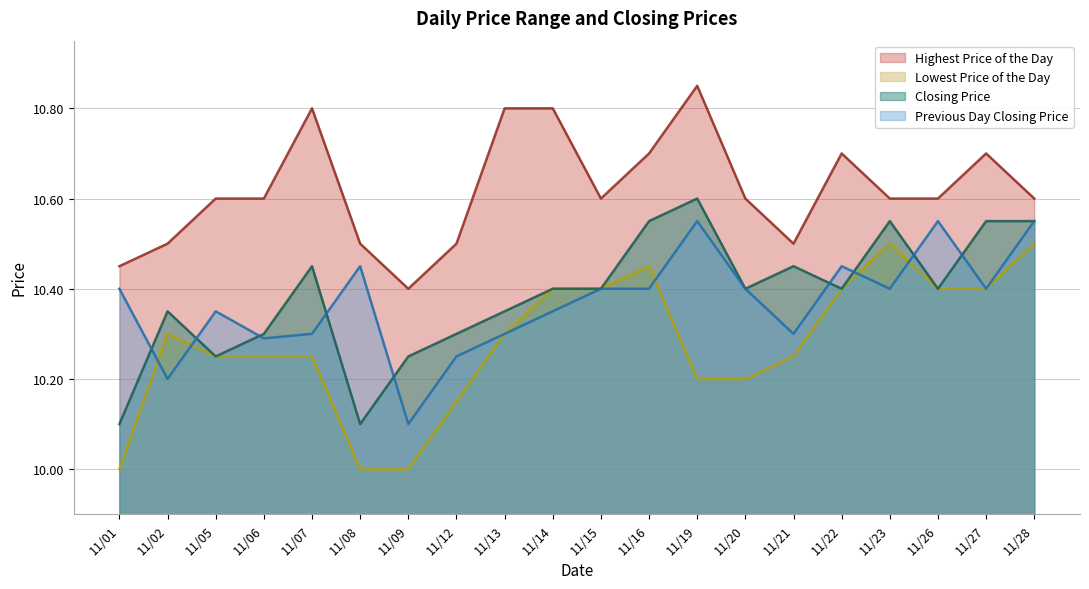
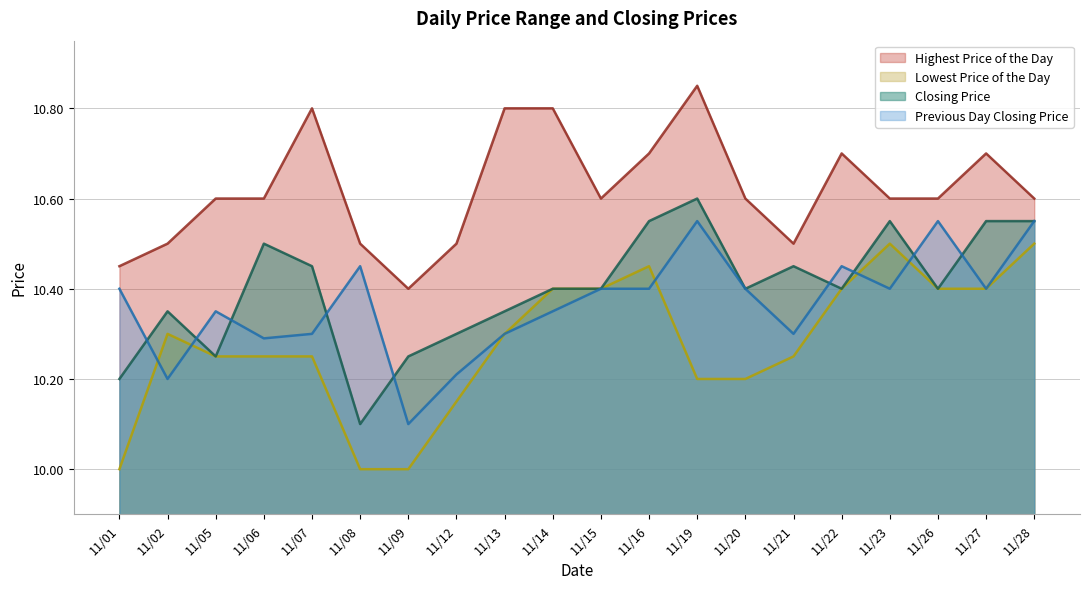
Closing Price, 11/01: 10.1 -> 10.2
Closing Price, 11/06: 10.3 -> 10.5
Previous Day Closing Price, 11/12: 10.25 -> 10.21
